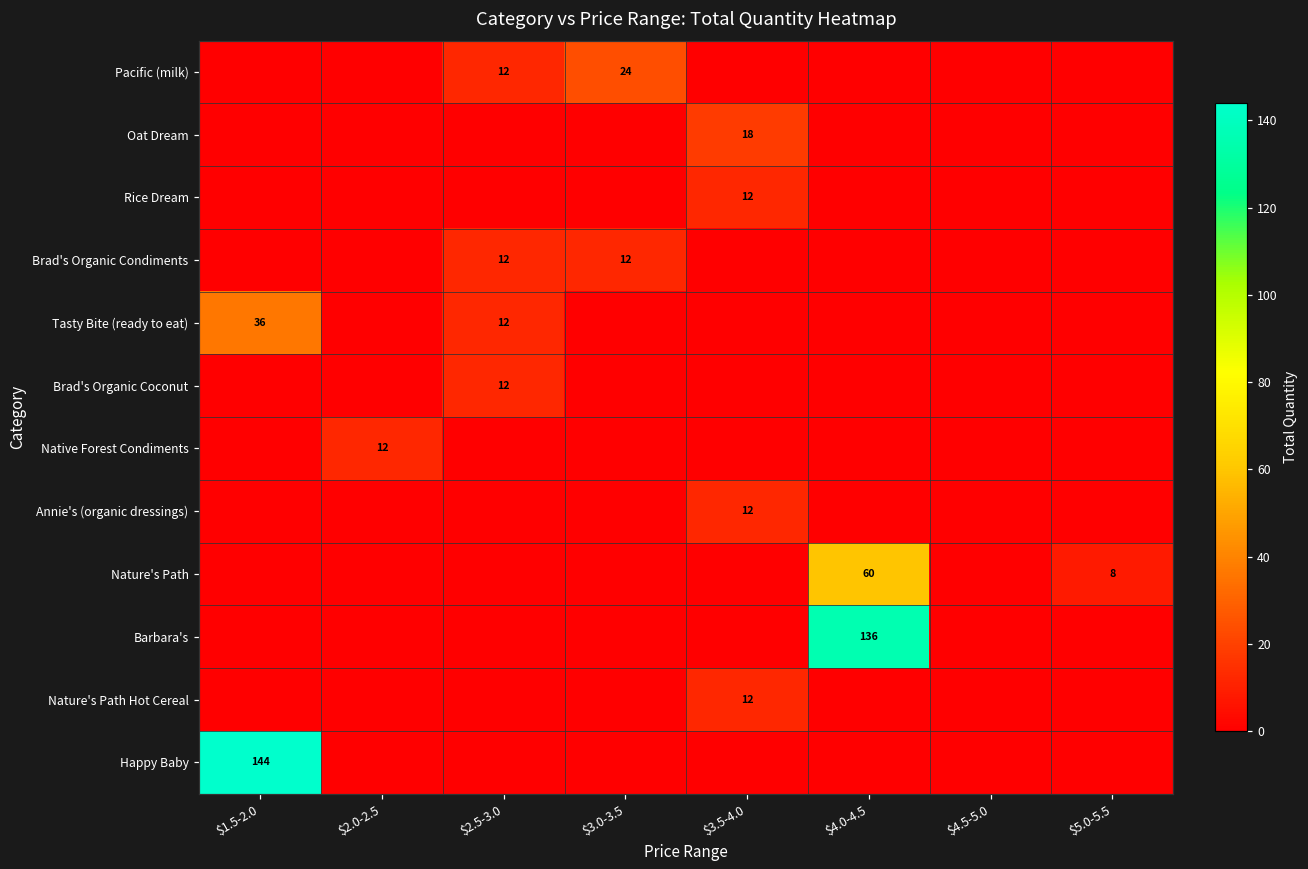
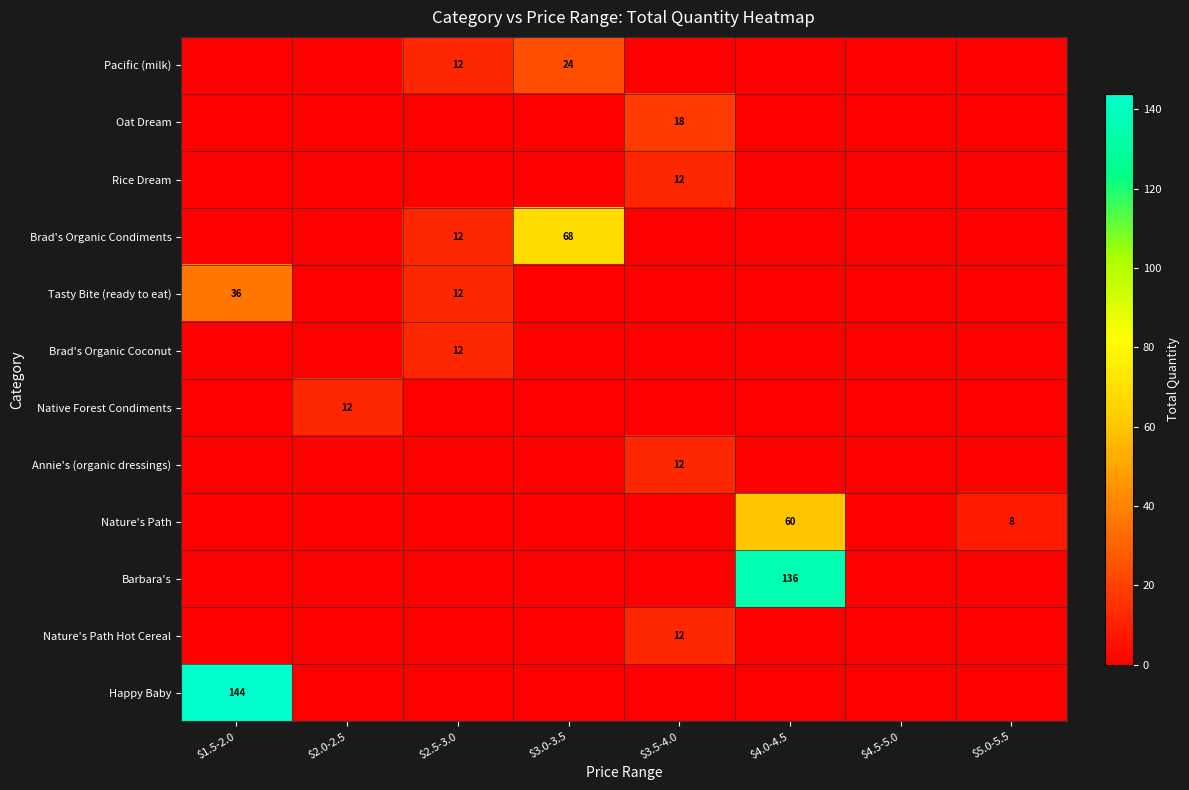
Brad's Organic Condiments, $3.0-3.5: 12 -> 68
